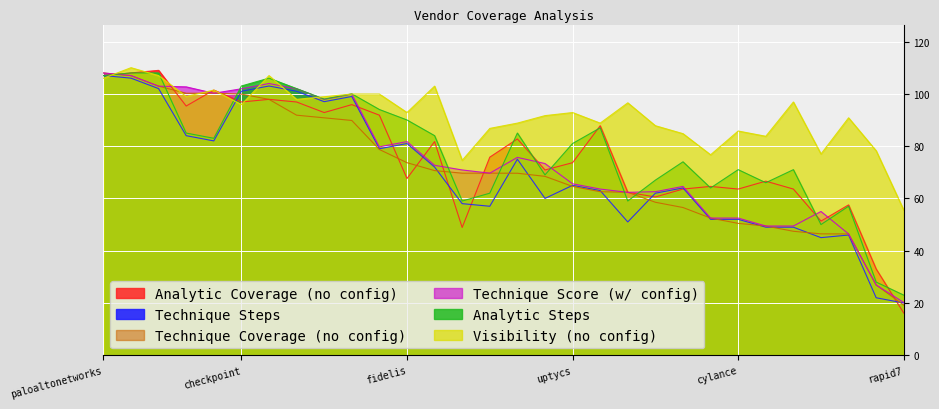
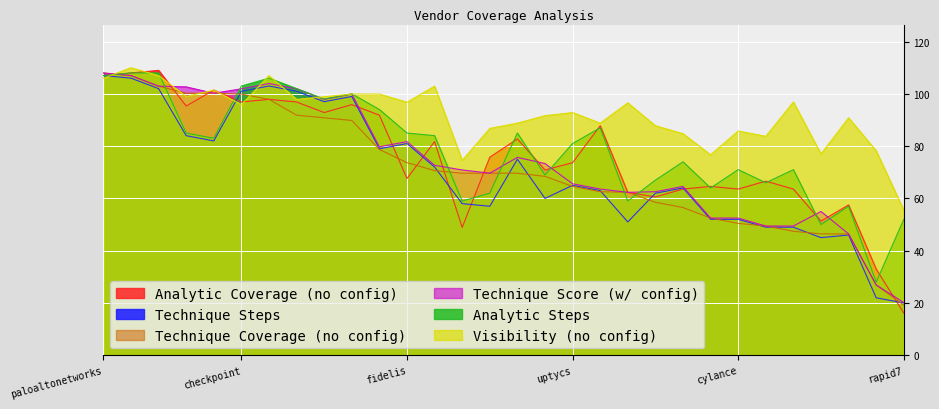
Analytic Steps, fidelis: 90 -> 85
Visibility (no config), fidelis: 93 -> 97
Analytic Steps, rapid7: 23 -> 52
